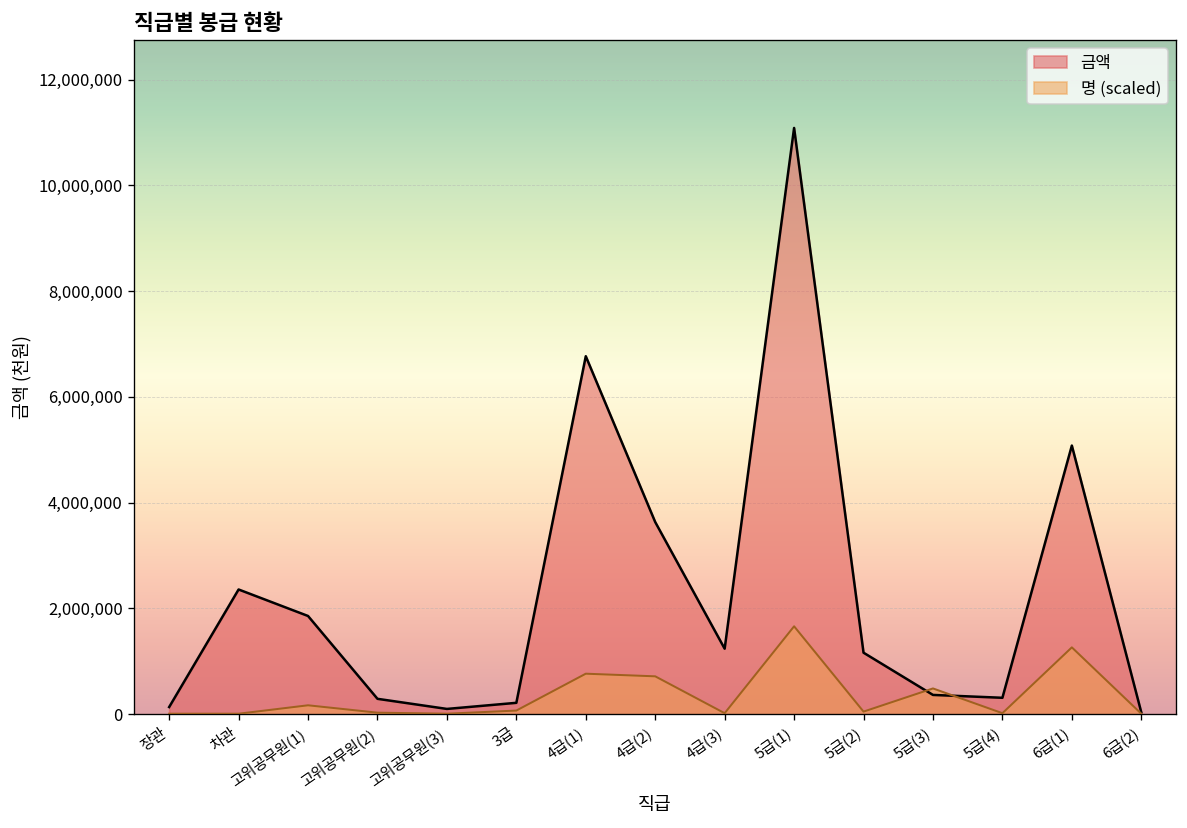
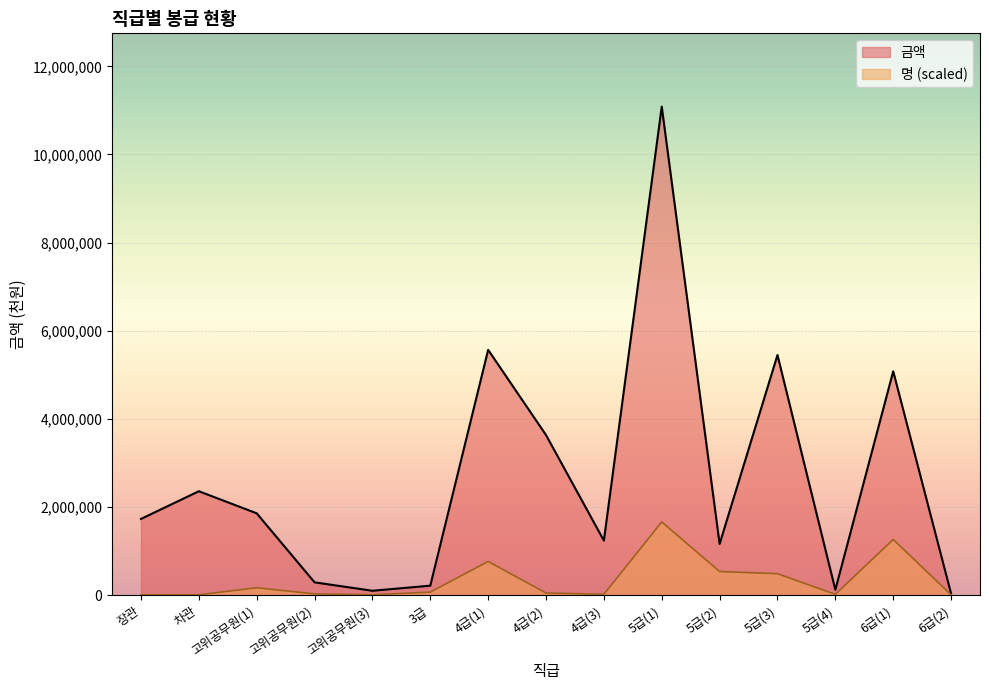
금액, 장관: 100,000 -> 1,700,000
금액, 4급(1): 6,800,000 -> 5,600,000
명 (scaled), 4급(2): 700,000 -> 0
명 (scaled), 5급(2): 0 -> 500,000
금액, 5급(3): 400,000 -> 5,400,000
금액, 5급(4): 300,000 -> 100,000
